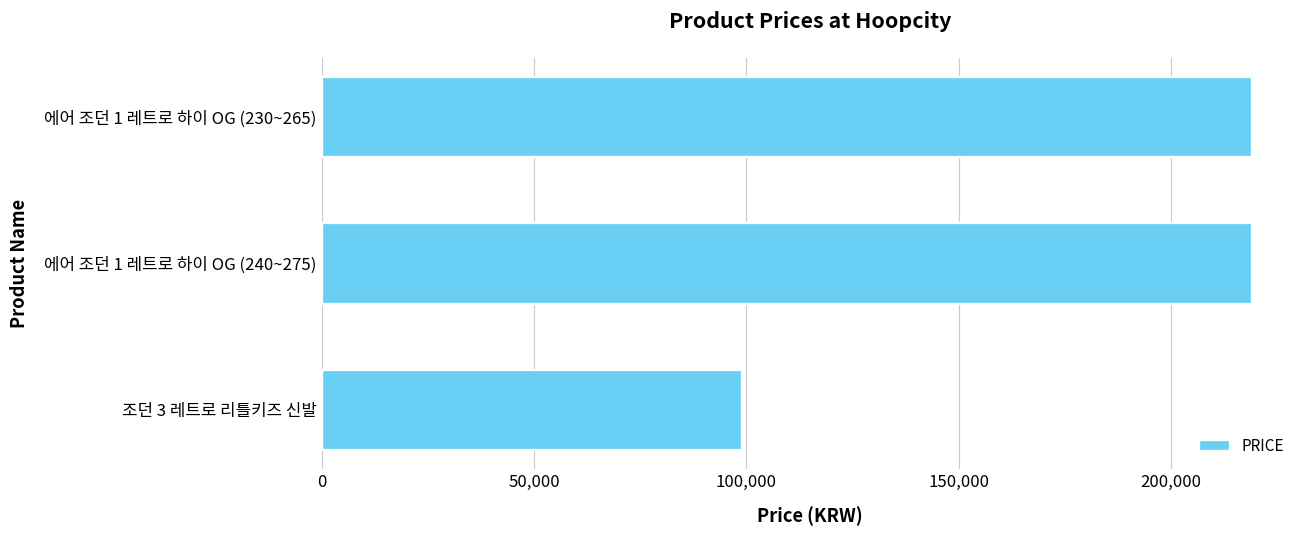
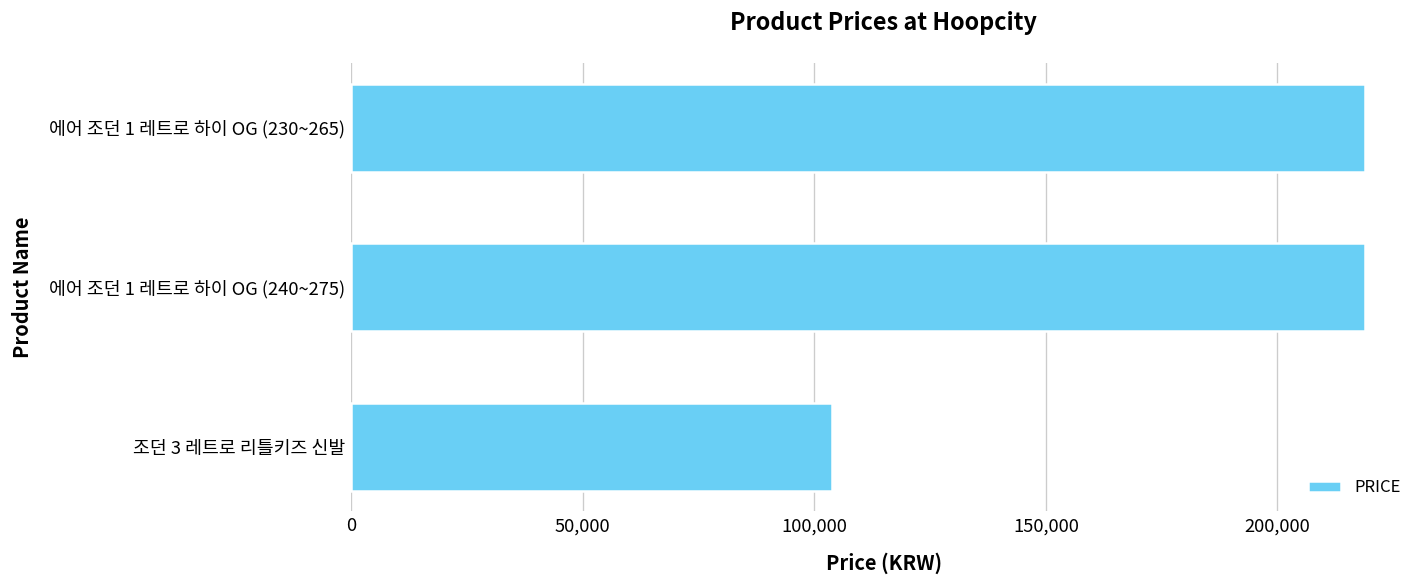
조던 3 레트로 리틀키즈 신발: 99,000 -> 104,000
